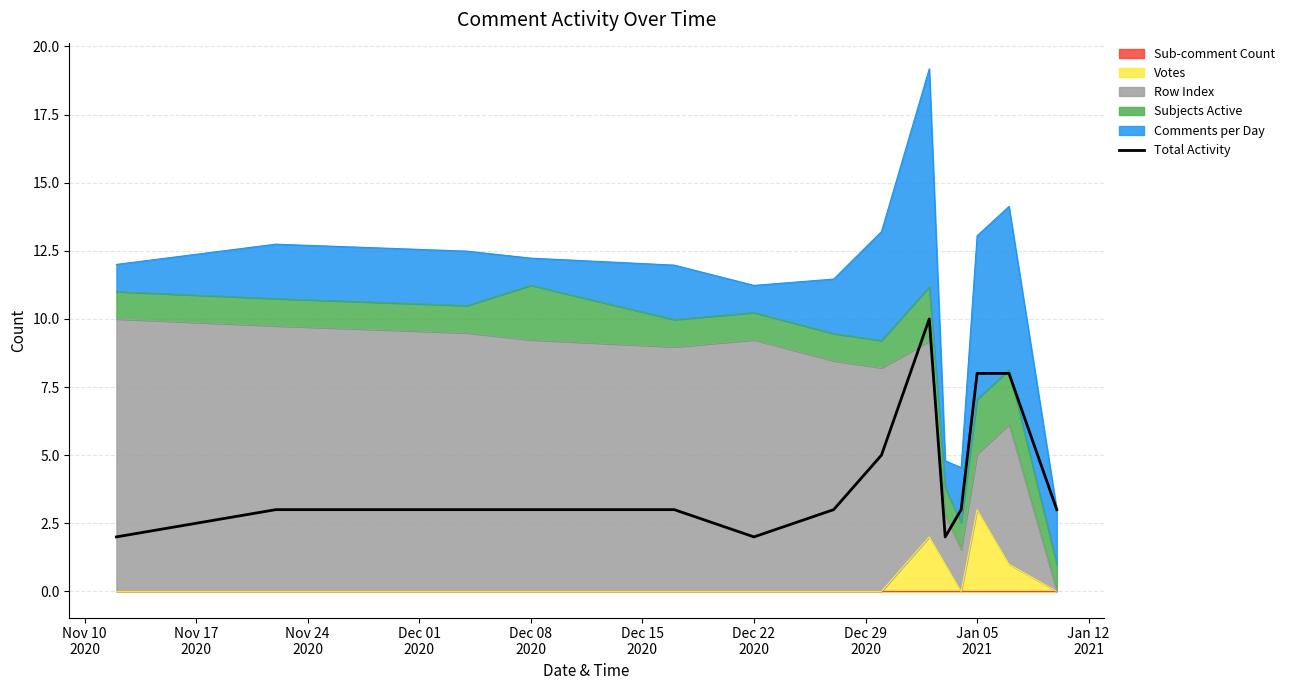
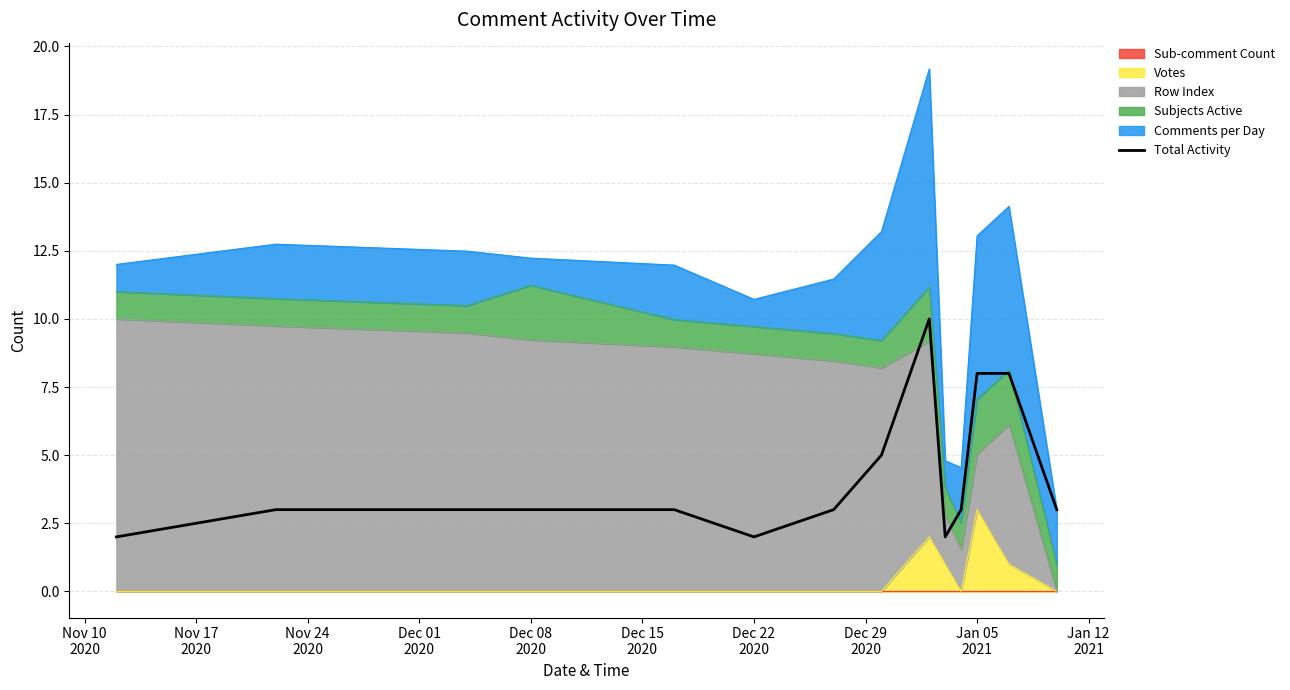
Row Index, Dec 22 2020: 9.2 -> 8.7
